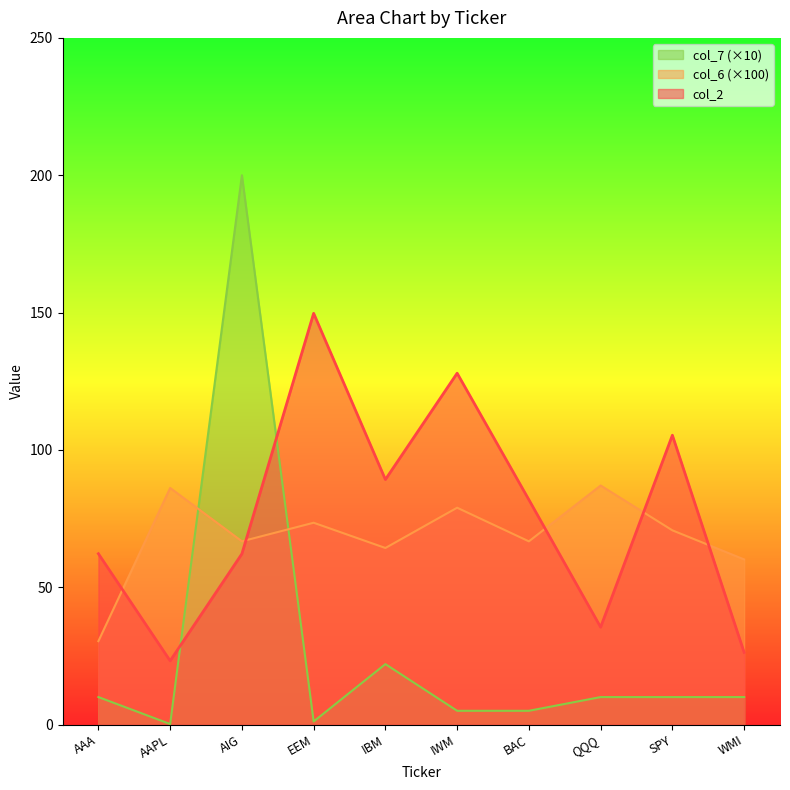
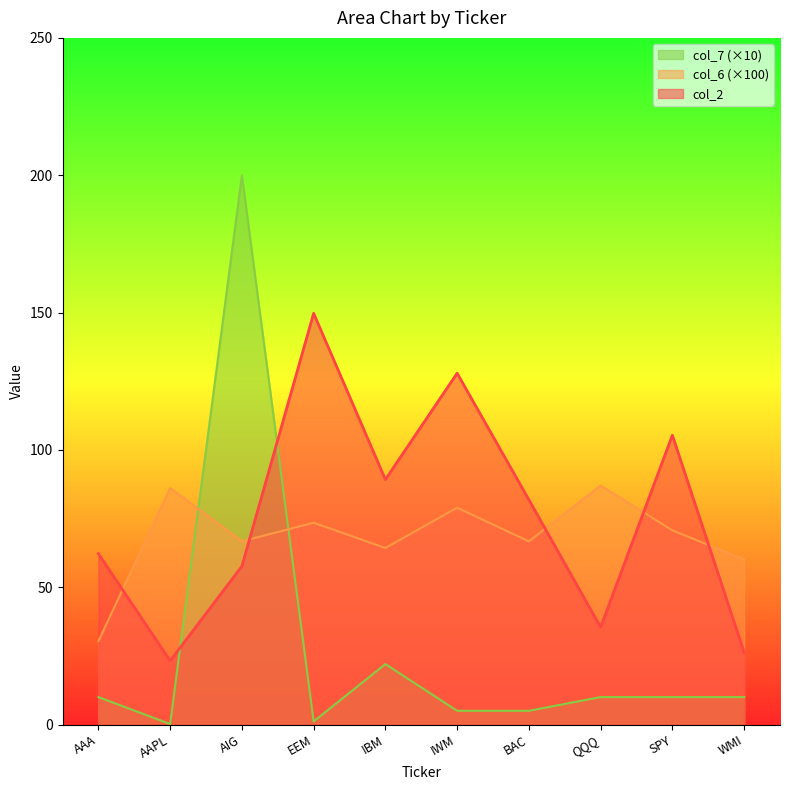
col_2, AIG: 62 -> 58
